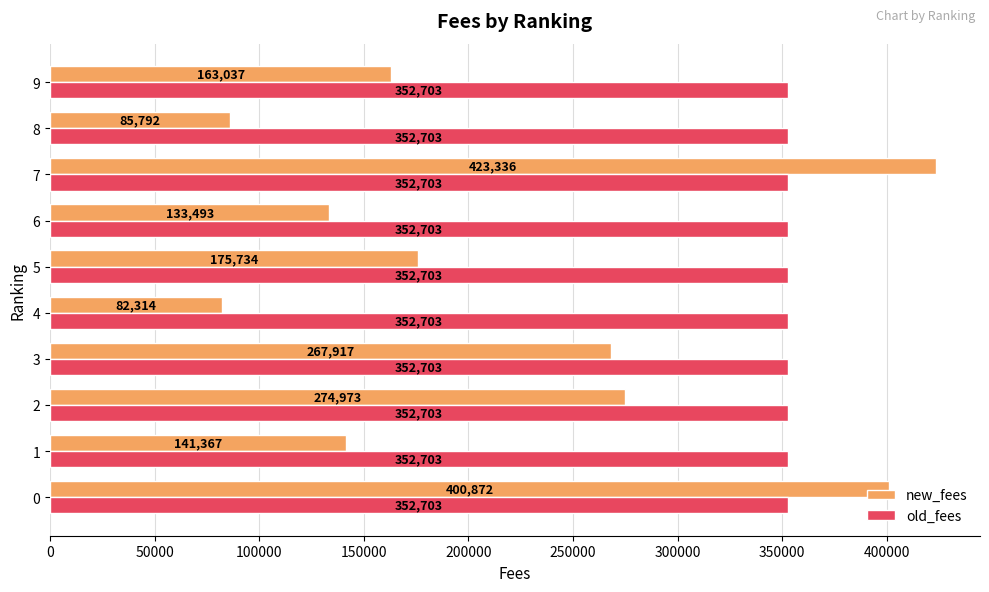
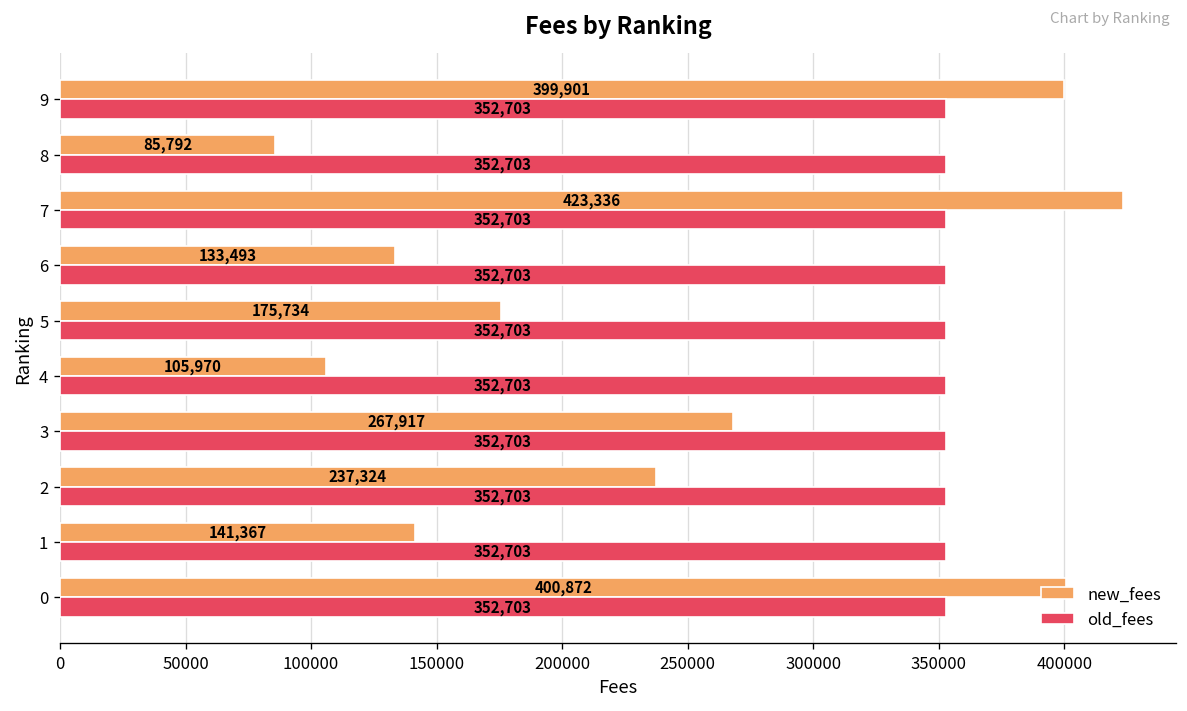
new_fees, 9: 163,037 -> 399,901
new_fees, 4: 82,314 -> 105,970
new_fees, 2: 274,973 -> 237,324
